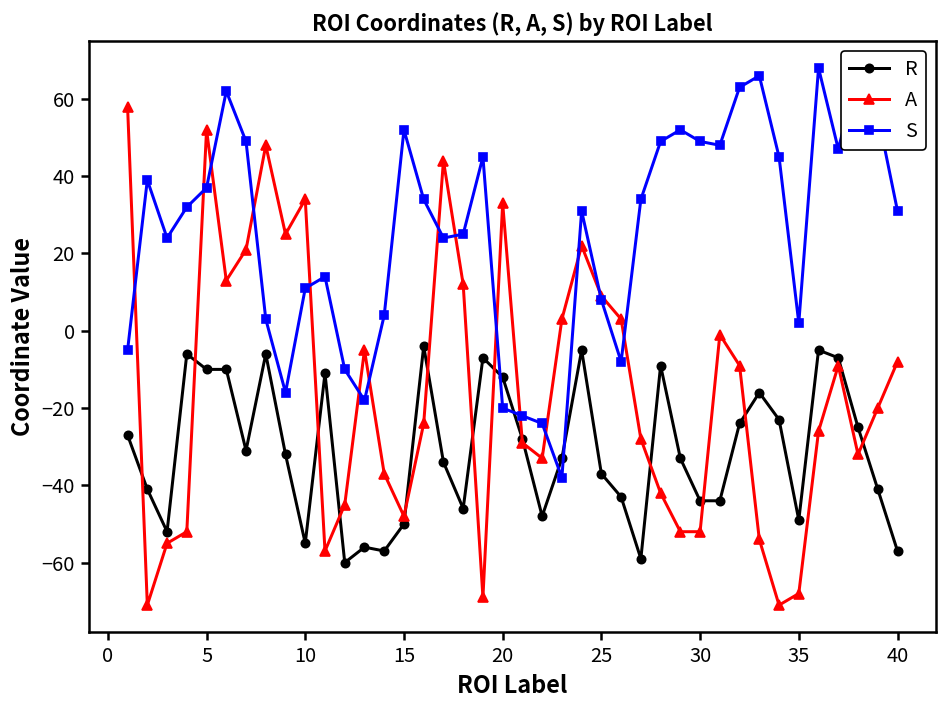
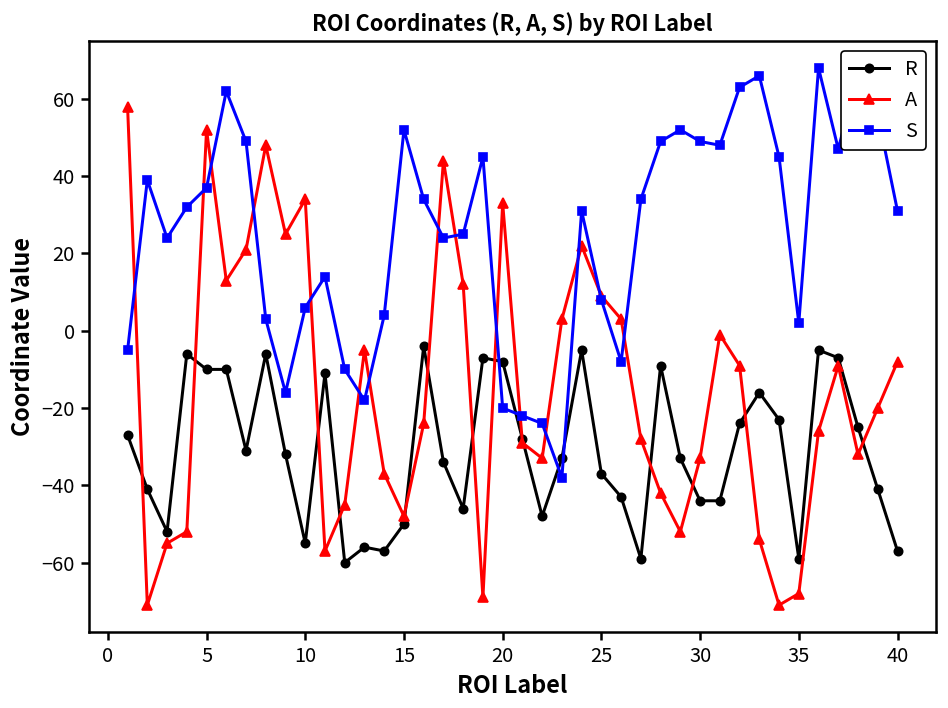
S, 10: 11 -> 6
R, 20: -12 -> -8
A, 30: -52 -> -33
R, 35: -49 -> -59
